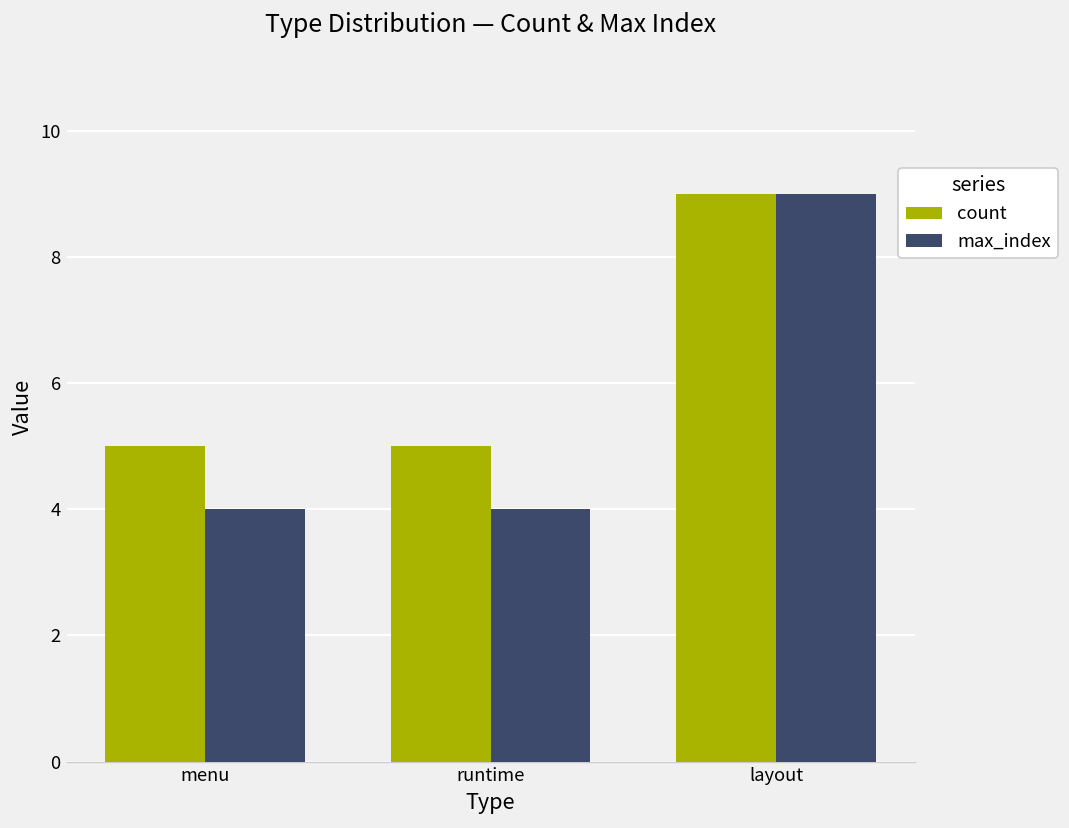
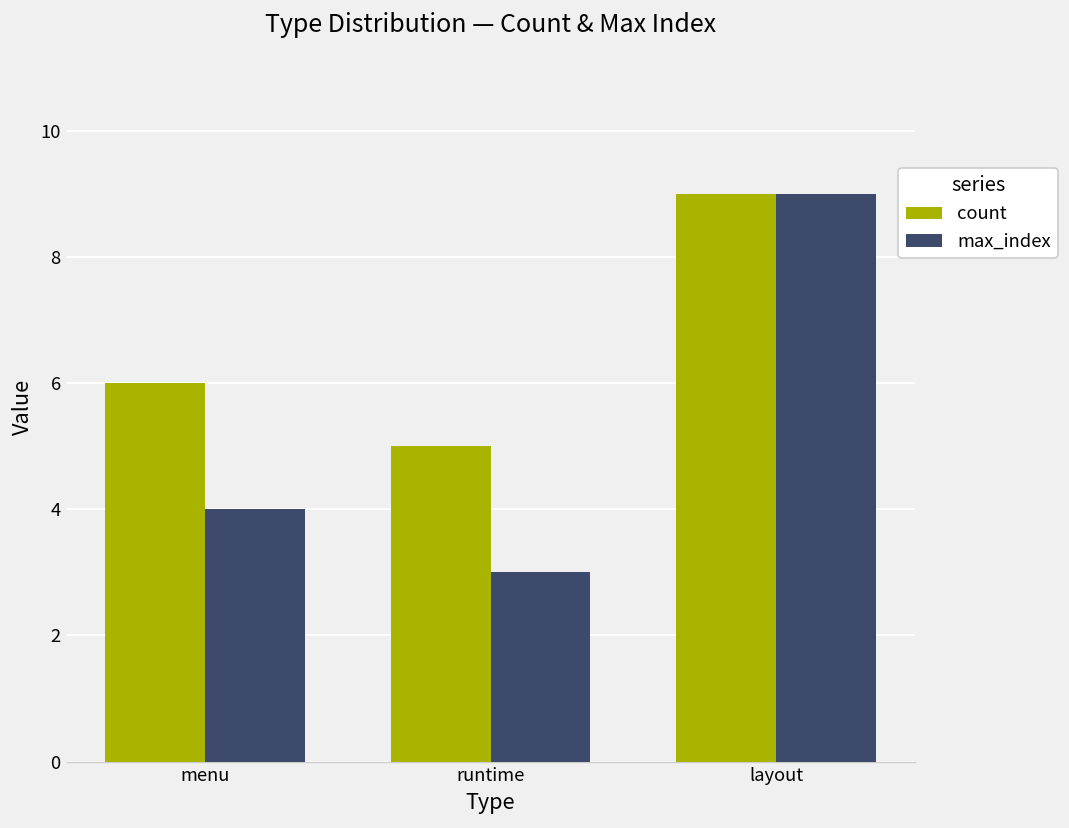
count, menu: 5 -> 6
max_index, runtime: 4 -> 3
